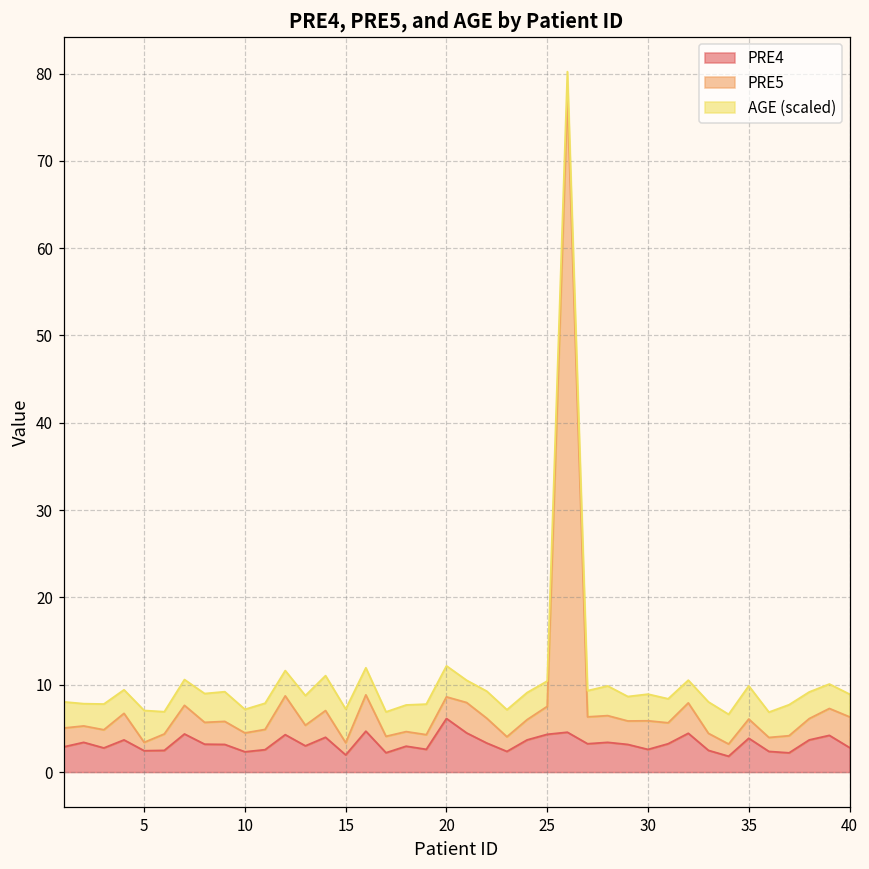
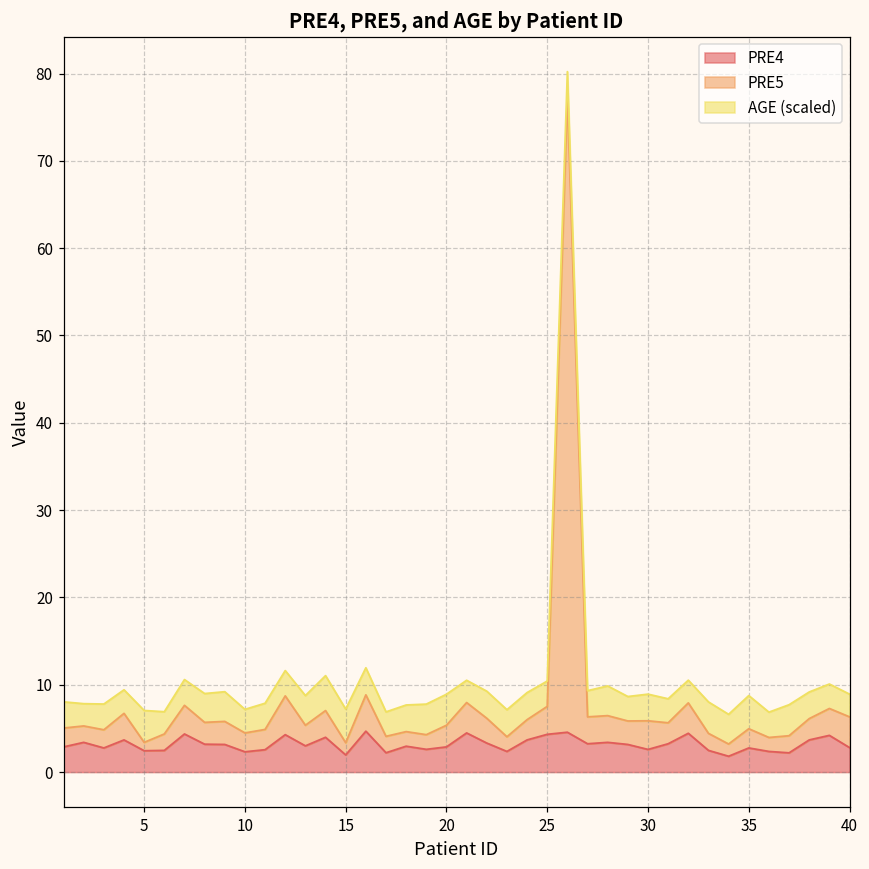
PRE4, 20: 6 -> 3
PRE4, 35: 4 -> 3
